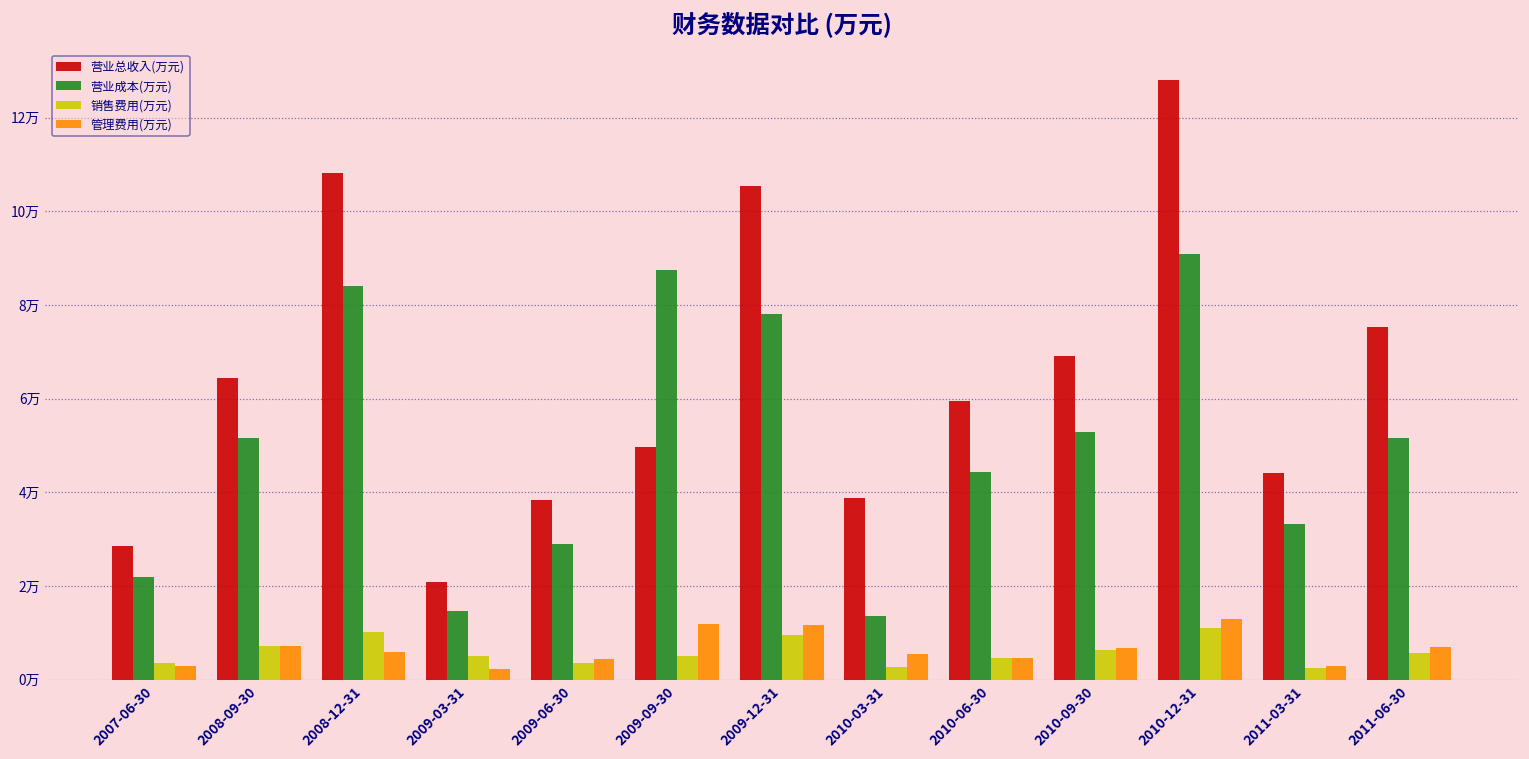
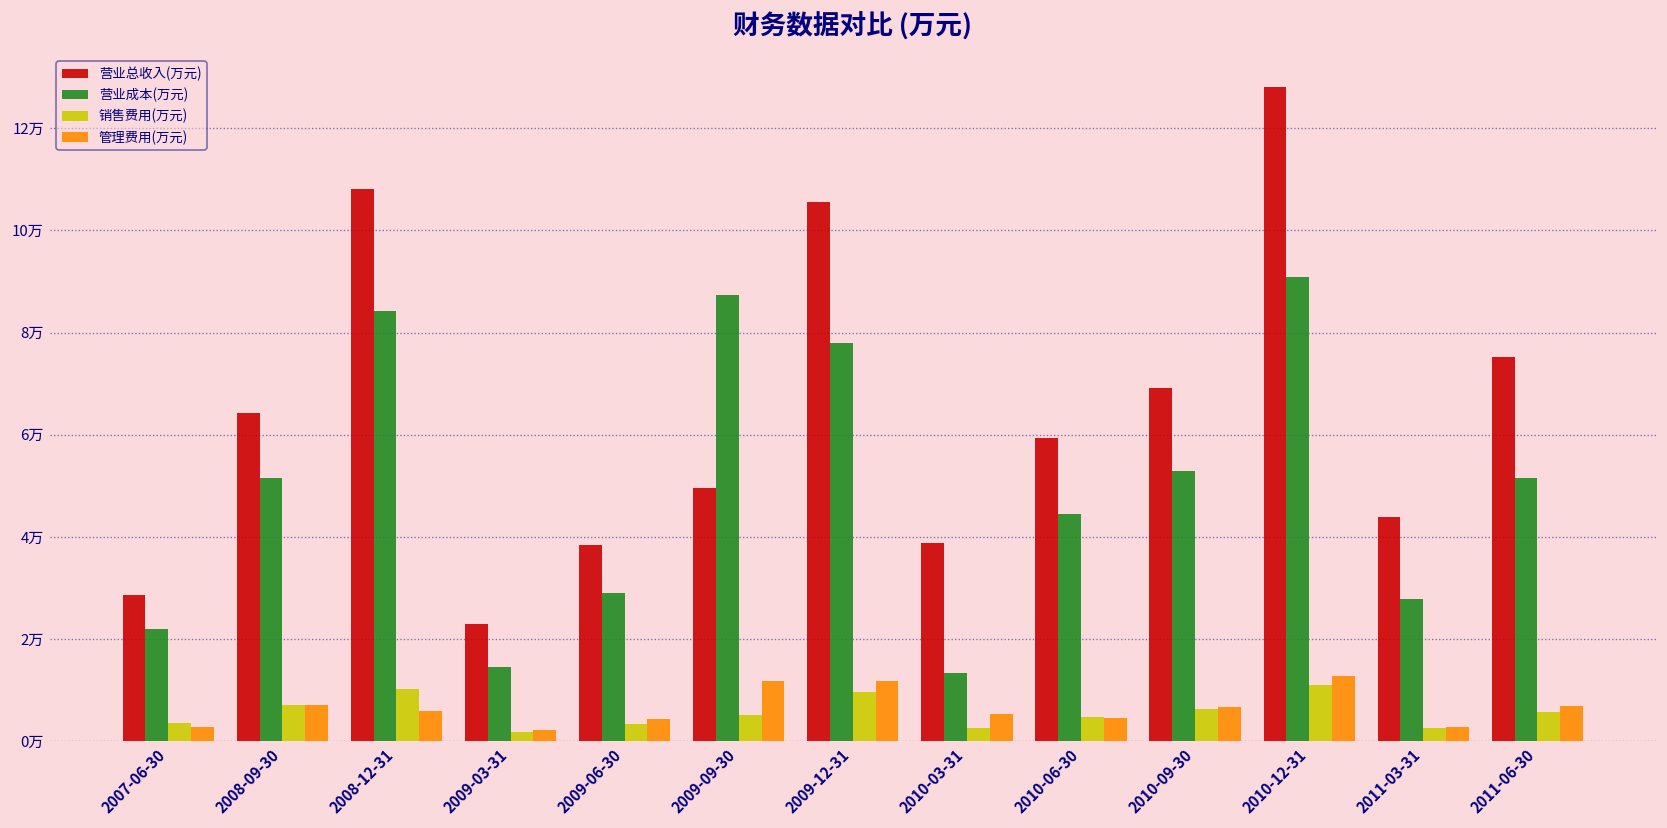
营业总收入(万元), 2009-03-31: 2.1万 -> 2.3万
销售费用(万元), 2009-03-31: 0.5万 -> 0.2万
营业成本(万元), 2011-03-31: 3.3万 -> 2.8万
